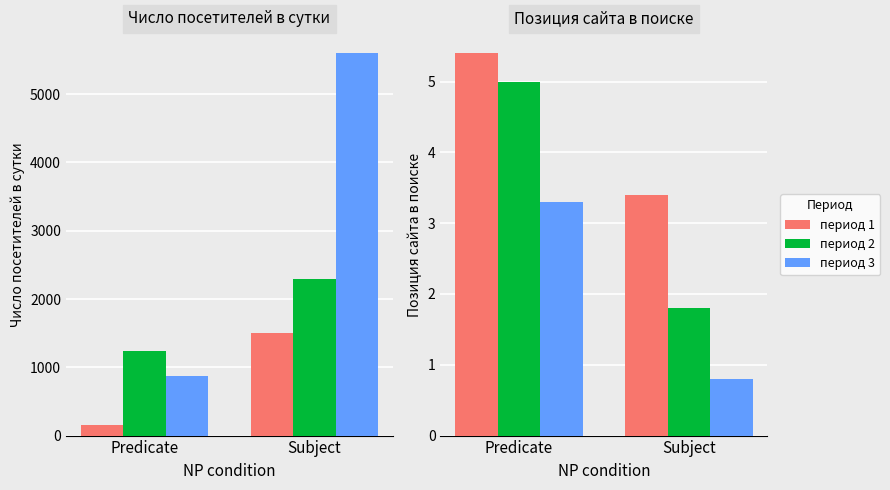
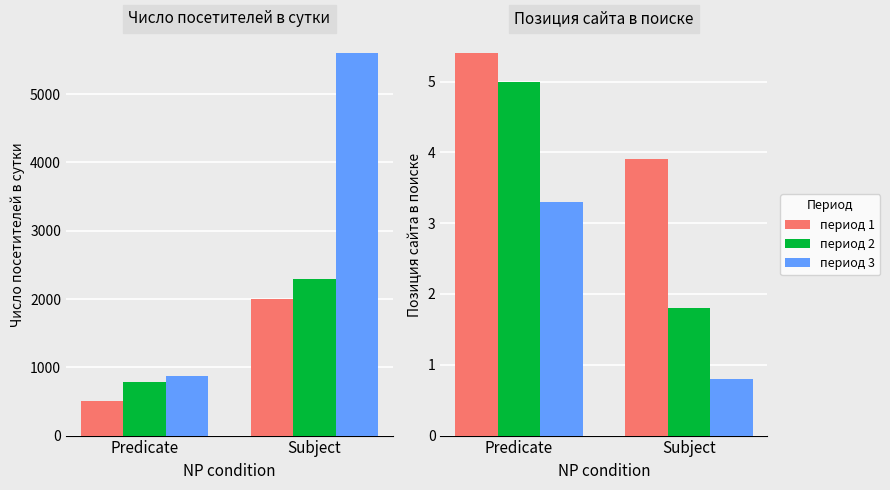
Число посетителей в сутки, период 1, Predicate: 100 -> 500
Число посетителей в сутки, период 2, Predicate: 1200 -> 800
Число посетителей в сутки, период 1, Subject: 1500 -> 2000
Позиция сайта в поиске, период 1, Subject: 3.4 -> 3.9
